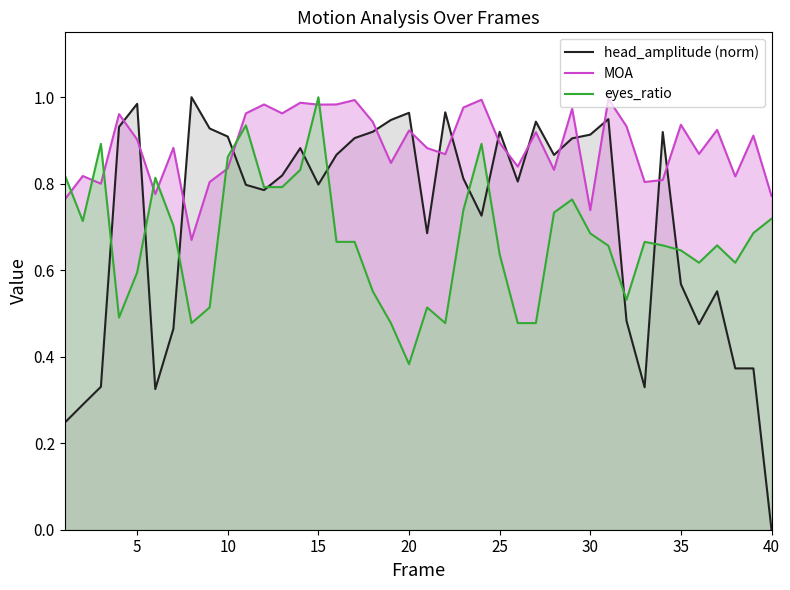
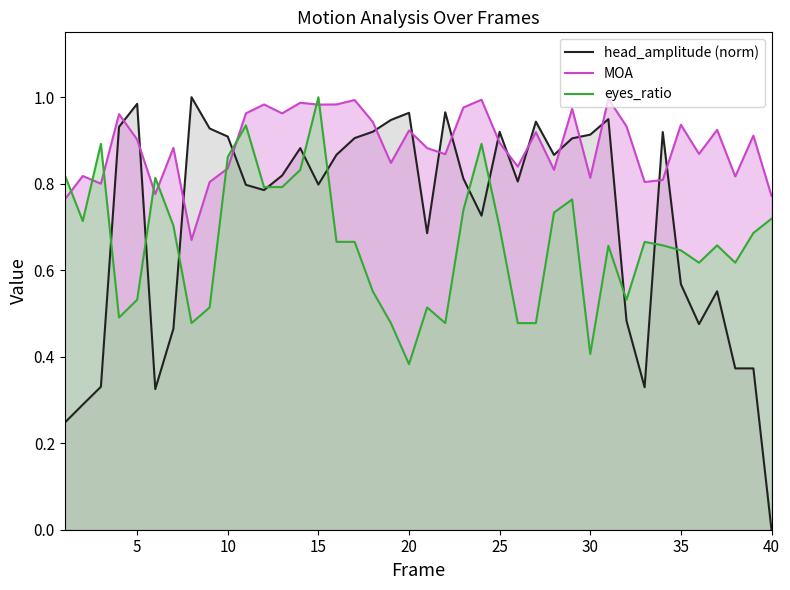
eyes_ratio, 5: 0.59 -> 0.53
eyes_ratio, 25: 0.64 -> 0.70
MOA, 30: 0.74 -> 0.81
eyes_ratio, 30: 0.69 -> 0.41
